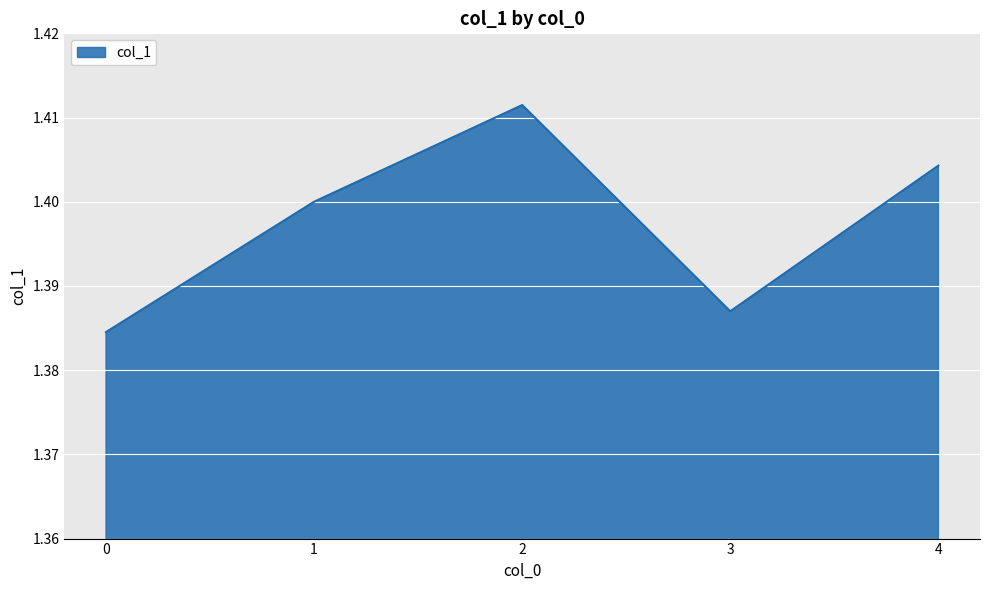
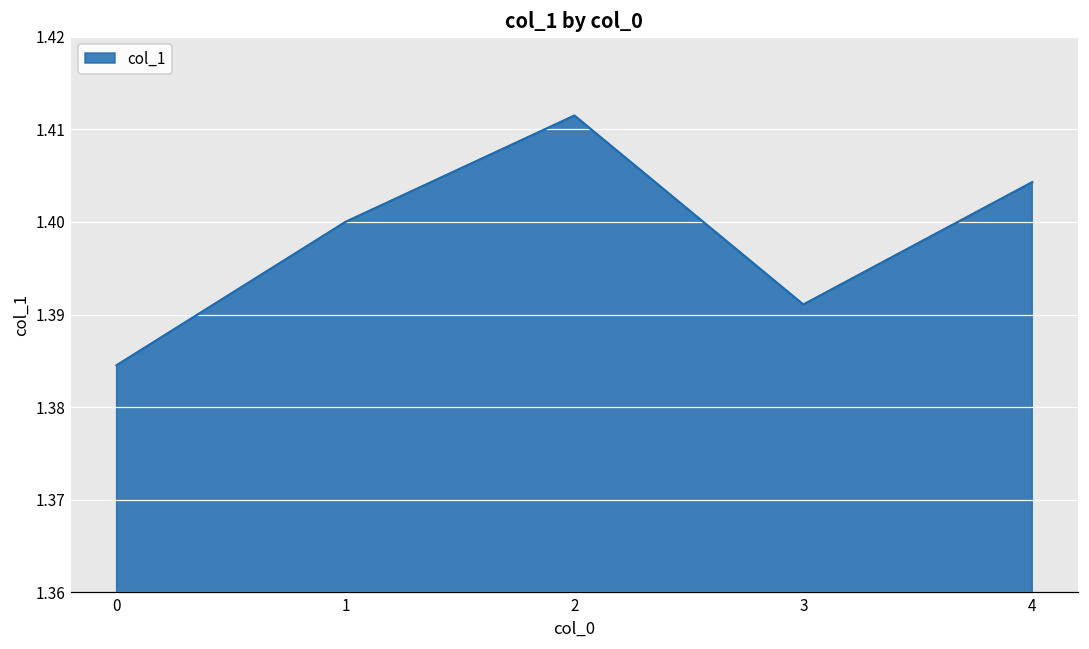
3: 1.387 -> 1.391
